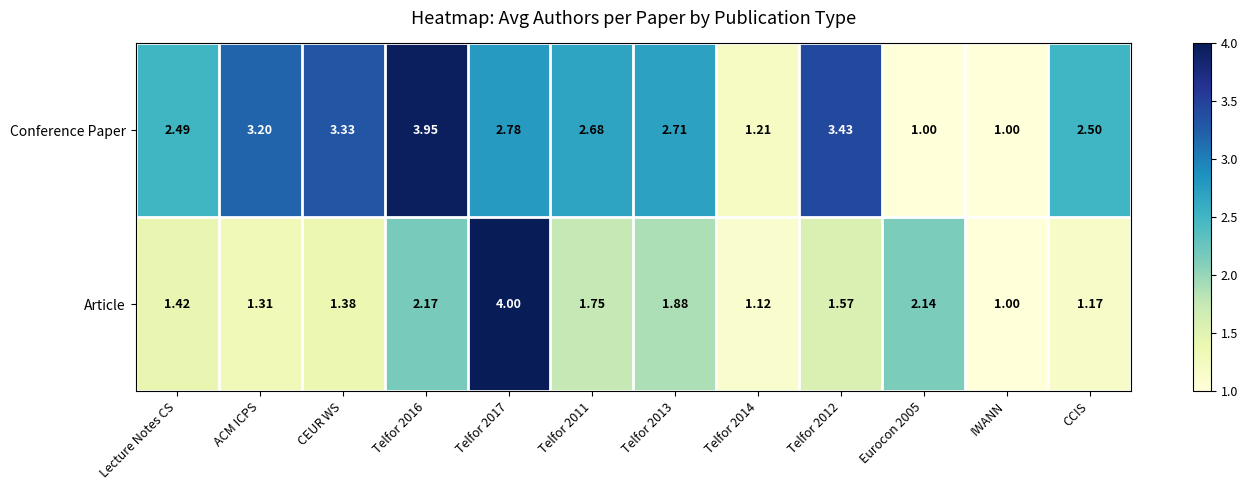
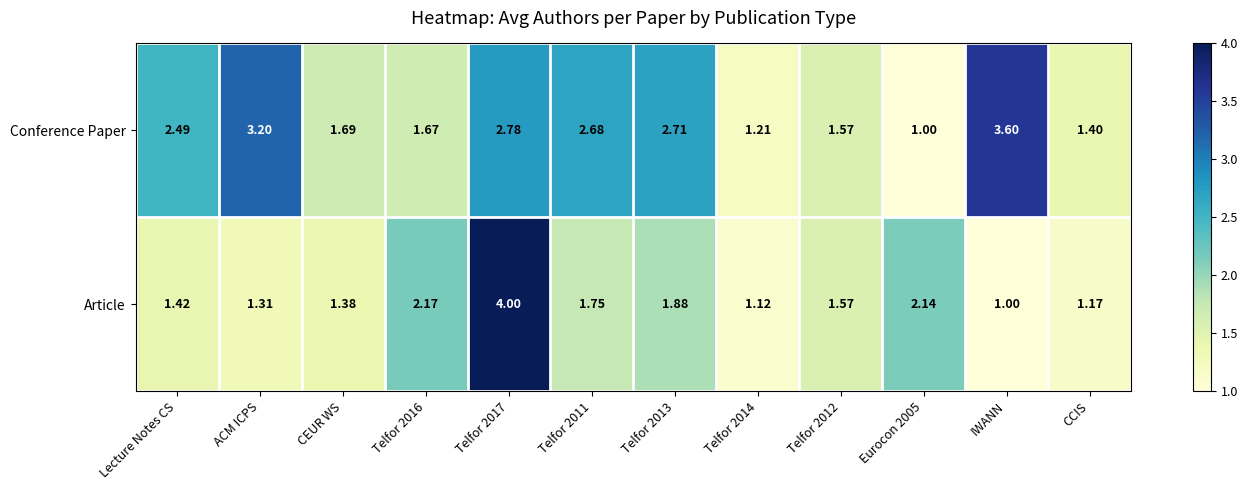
Conference Paper, CEUR WS: 3.33 -> 1.69
Conference Paper, Telfor 2016: 3.95 -> 1.67
Conference Paper, Telfor 2012: 3.43 -> 1.57
Conference Paper, IWANN: 1.00 -> 3.60
Conference Paper, CCIS: 2.50 -> 1.40
